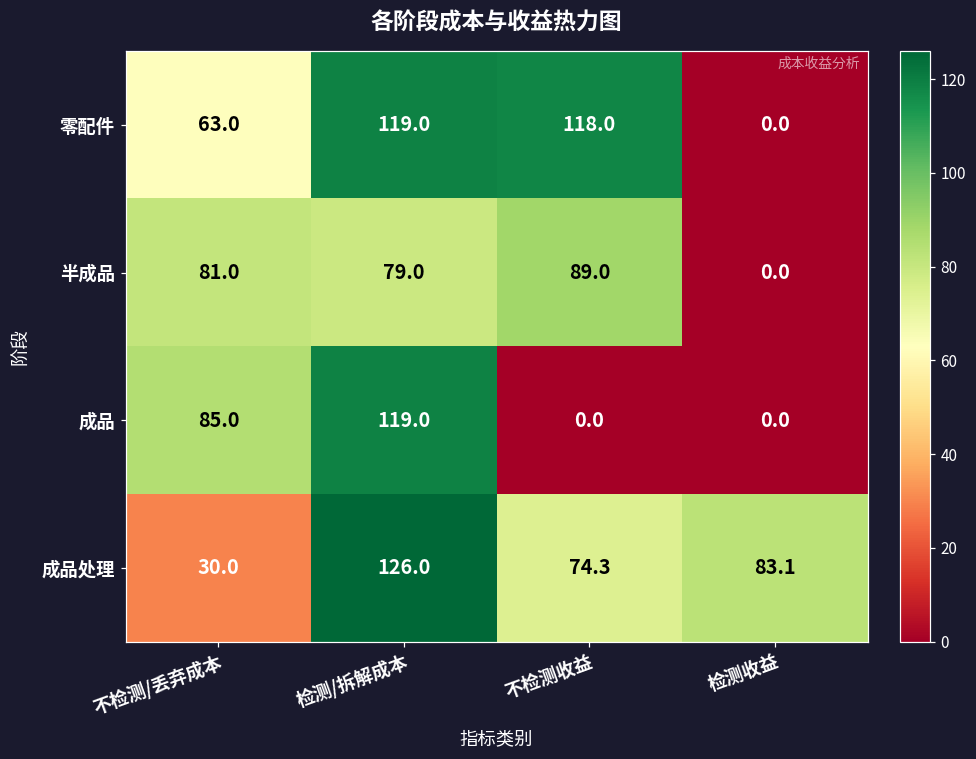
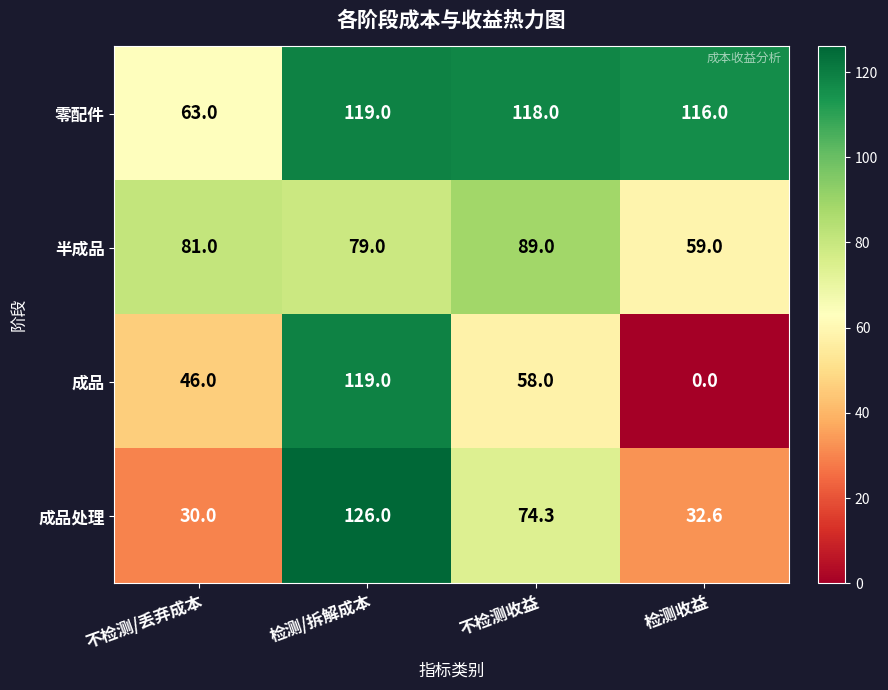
零配件, 检测收益: 0.0 -> 116.0
半成品, 检测收益: 0.0 -> 59.0
成品, 不检测/丢弃成本: 85.0 -> 46.0
成品, 不检测收益: 0.0 -> 58.0
成品处理, 检测收益: 83.1 -> 32.6
